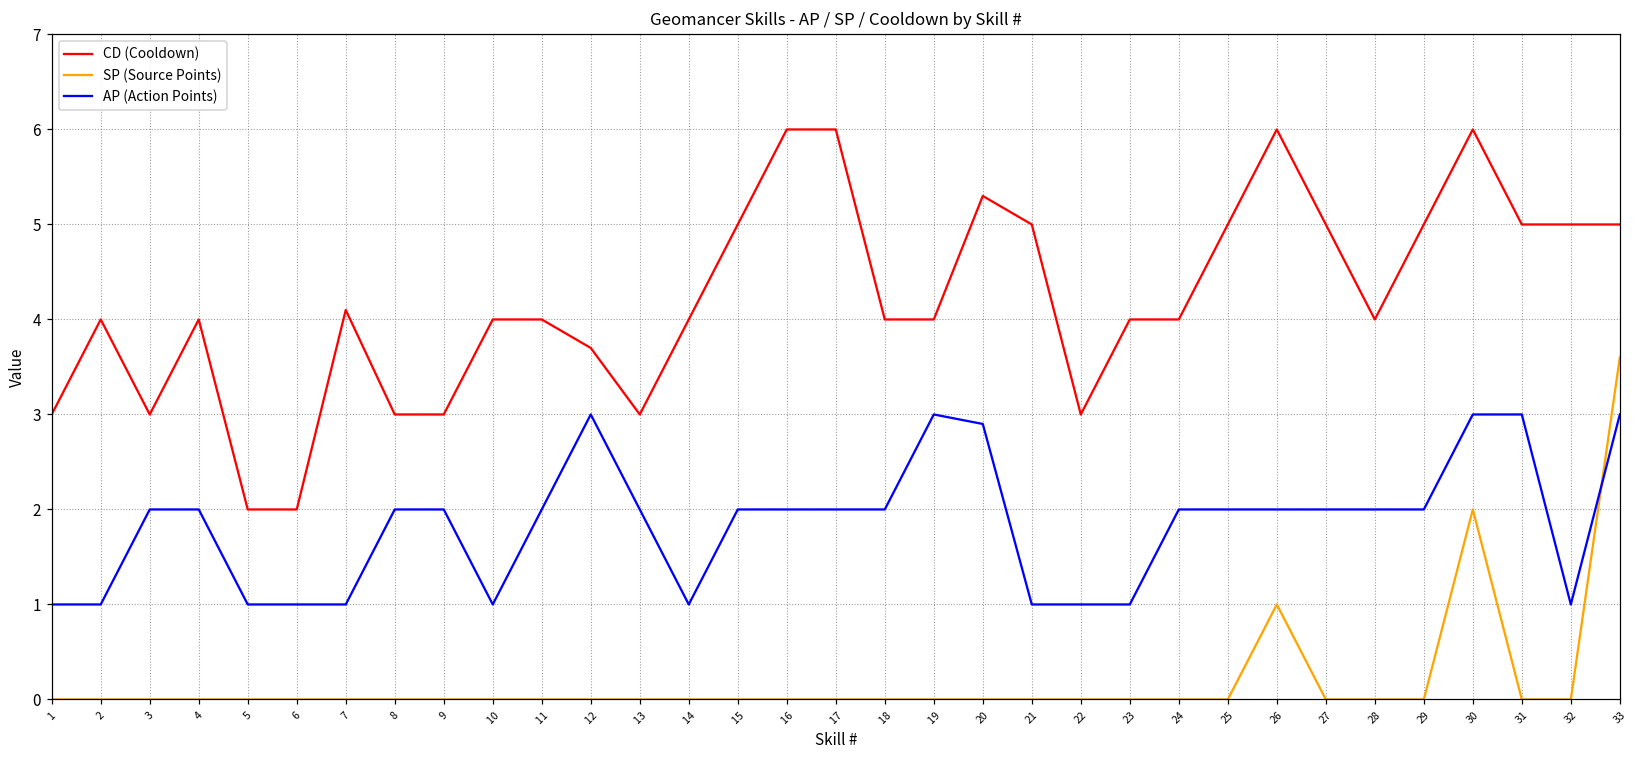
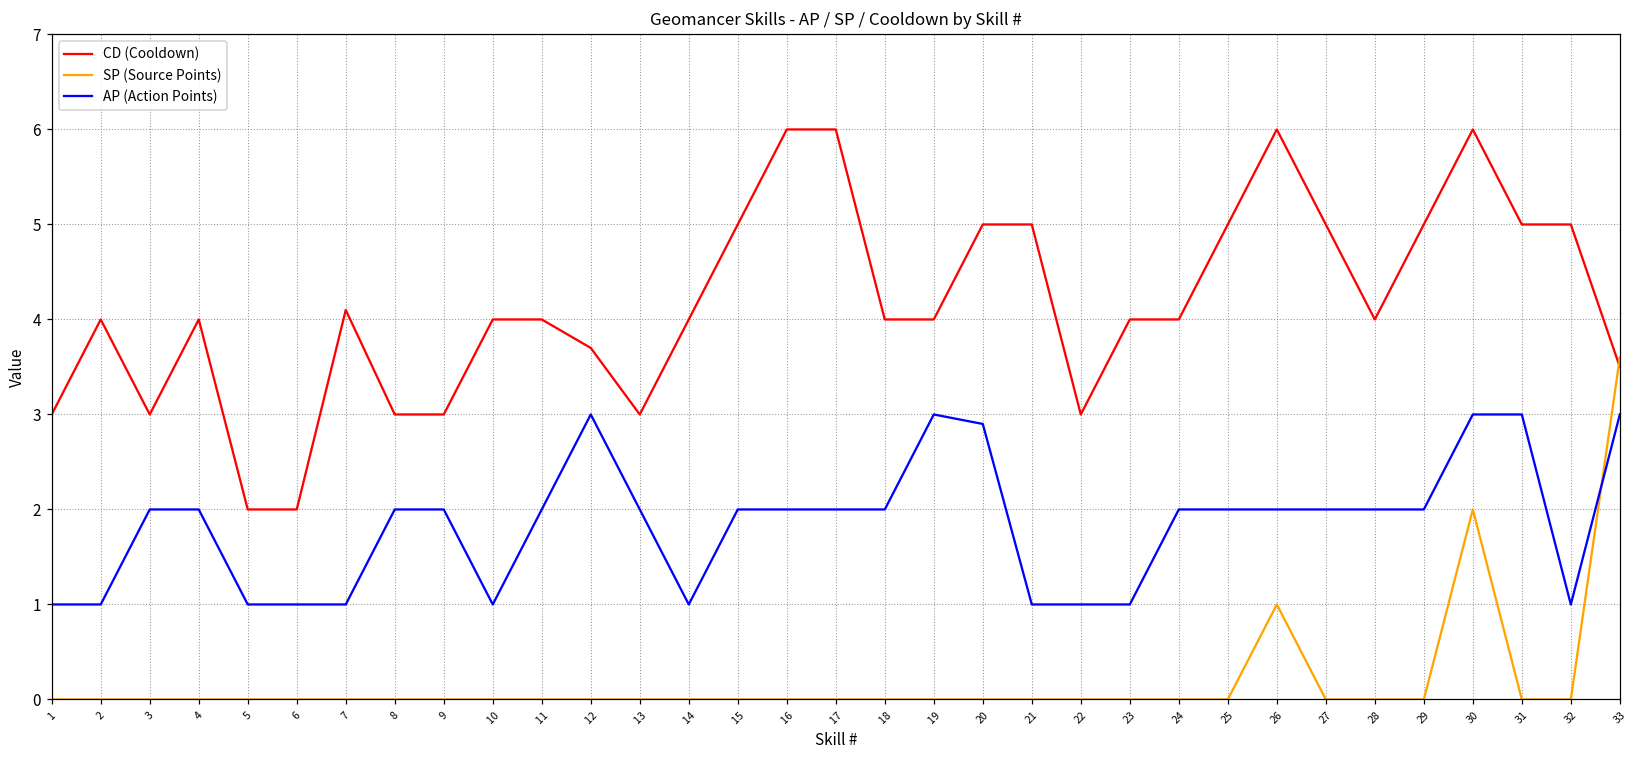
CD (Cooldown), 20: 5.3 -> 5.0
CD (Cooldown), 33: 5.0 -> 3.5
